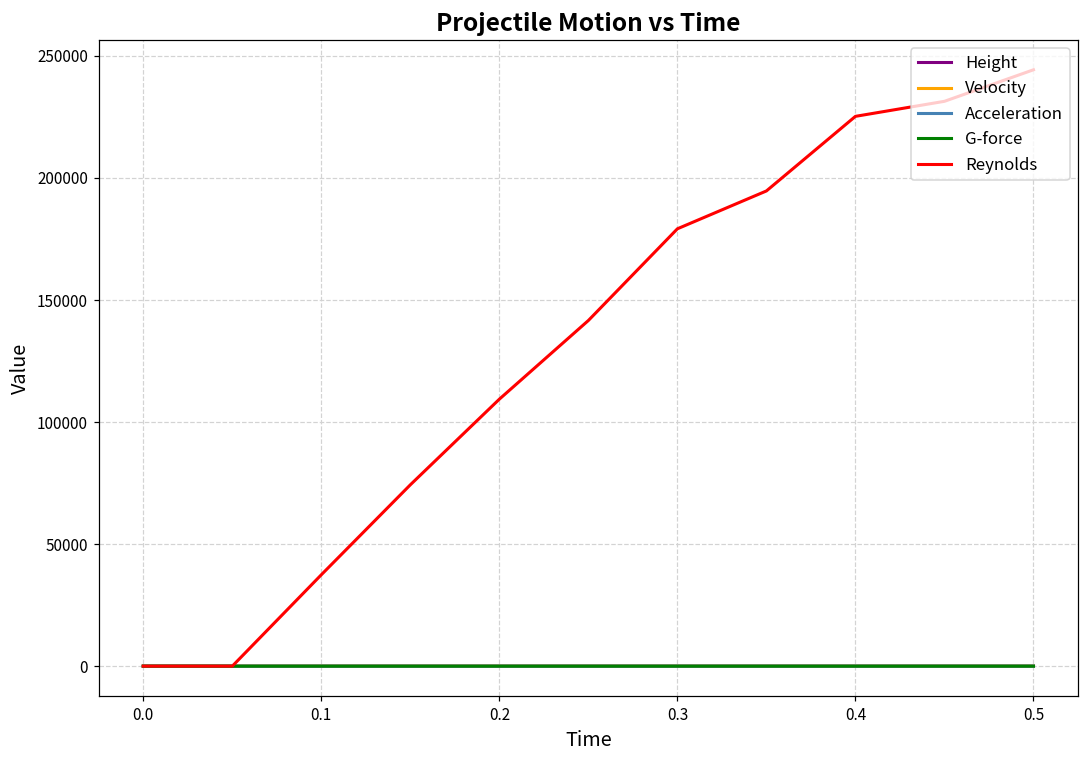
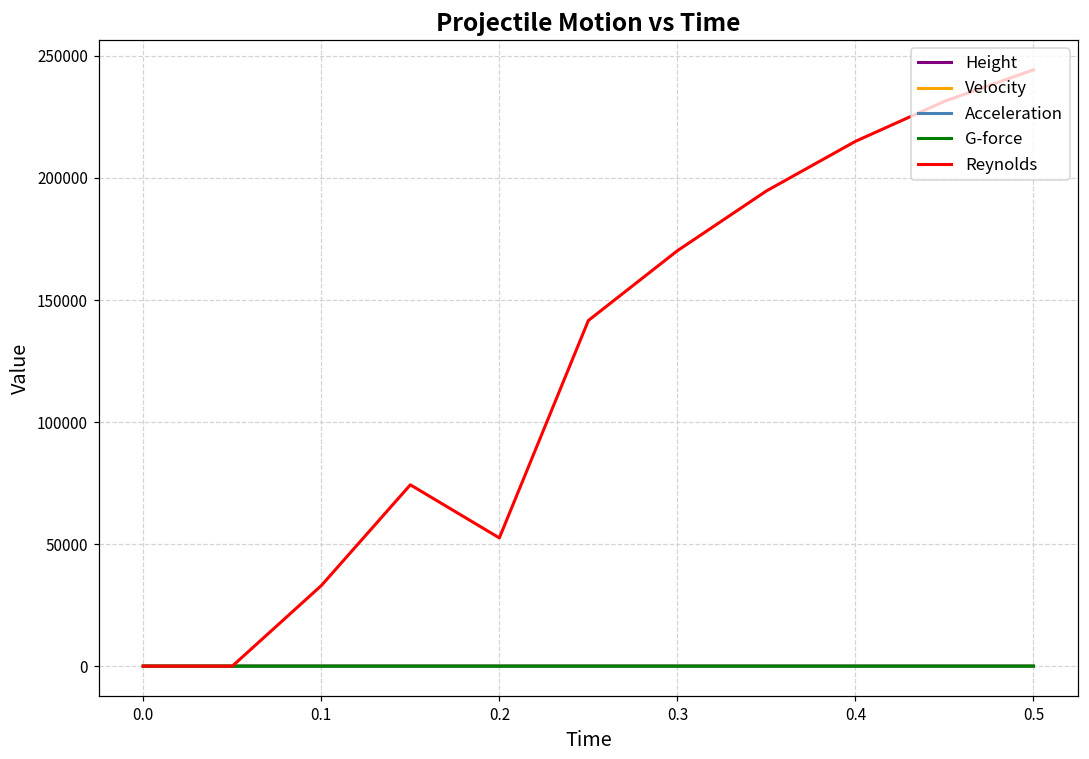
Reynolds, 0.1: 37000 -> 33000
Reynolds, 0.2: 109000 -> 53000
Reynolds, 0.3: 179000 -> 170000
Reynolds, 0.4: 225000 -> 215000
